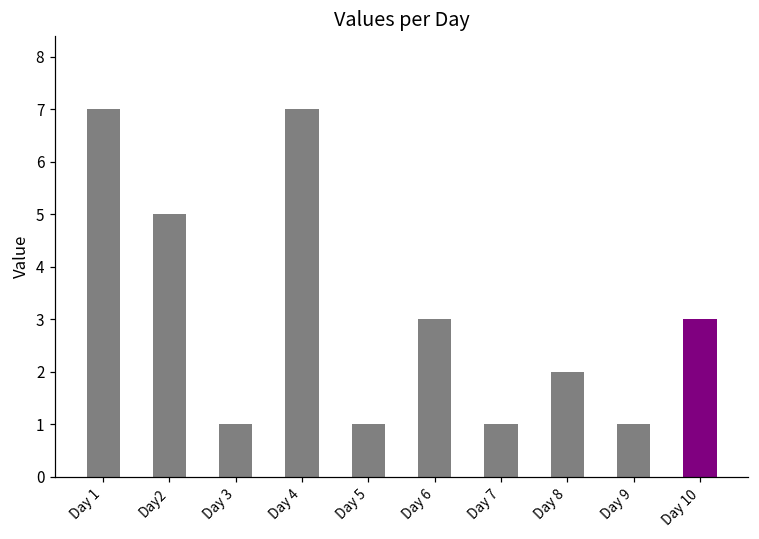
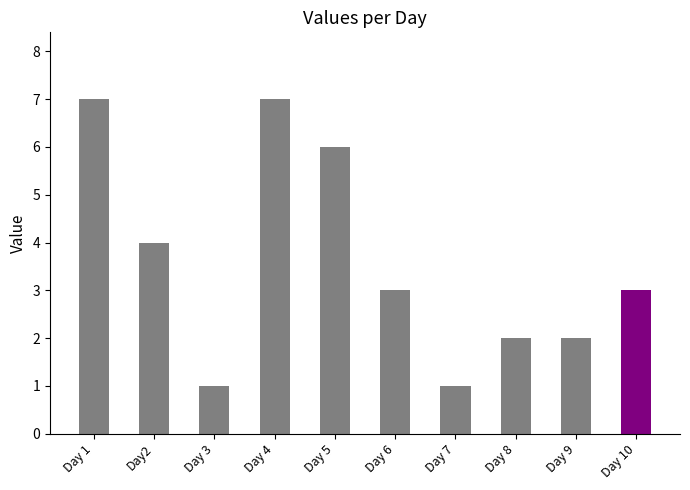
Day2: 5 -> 4
Day 5: 1 -> 6
Day 9: 1 -> 2
